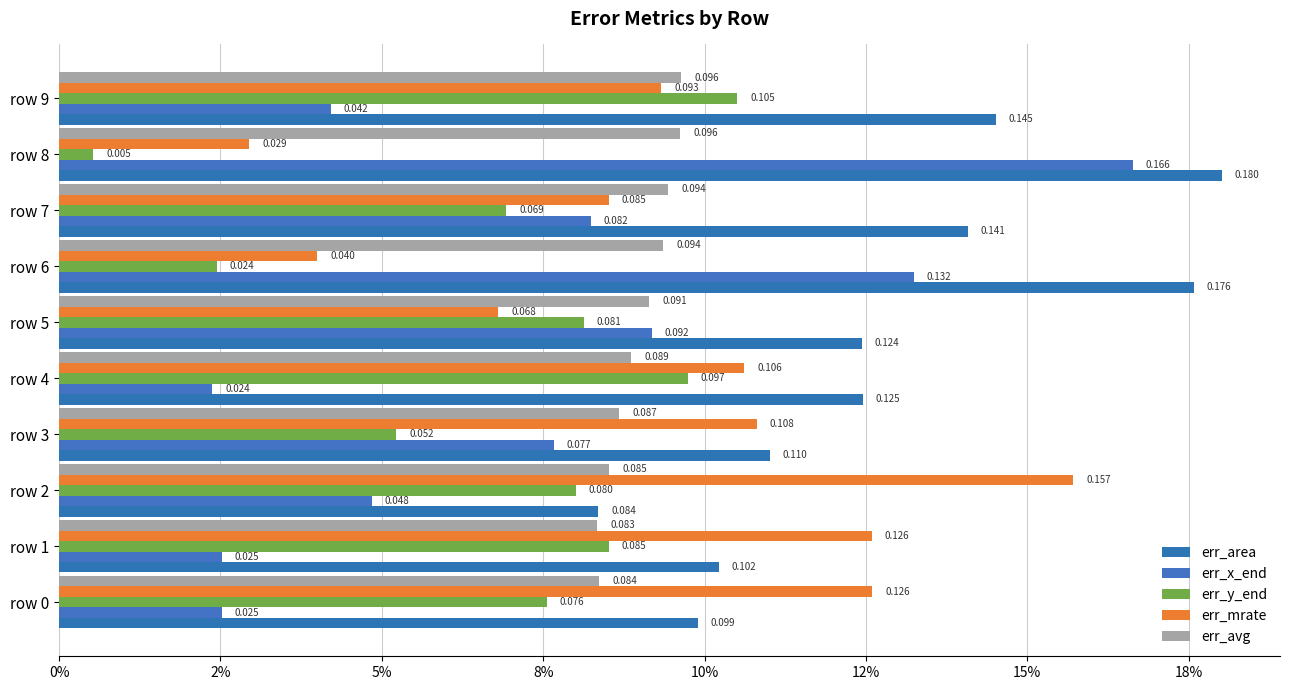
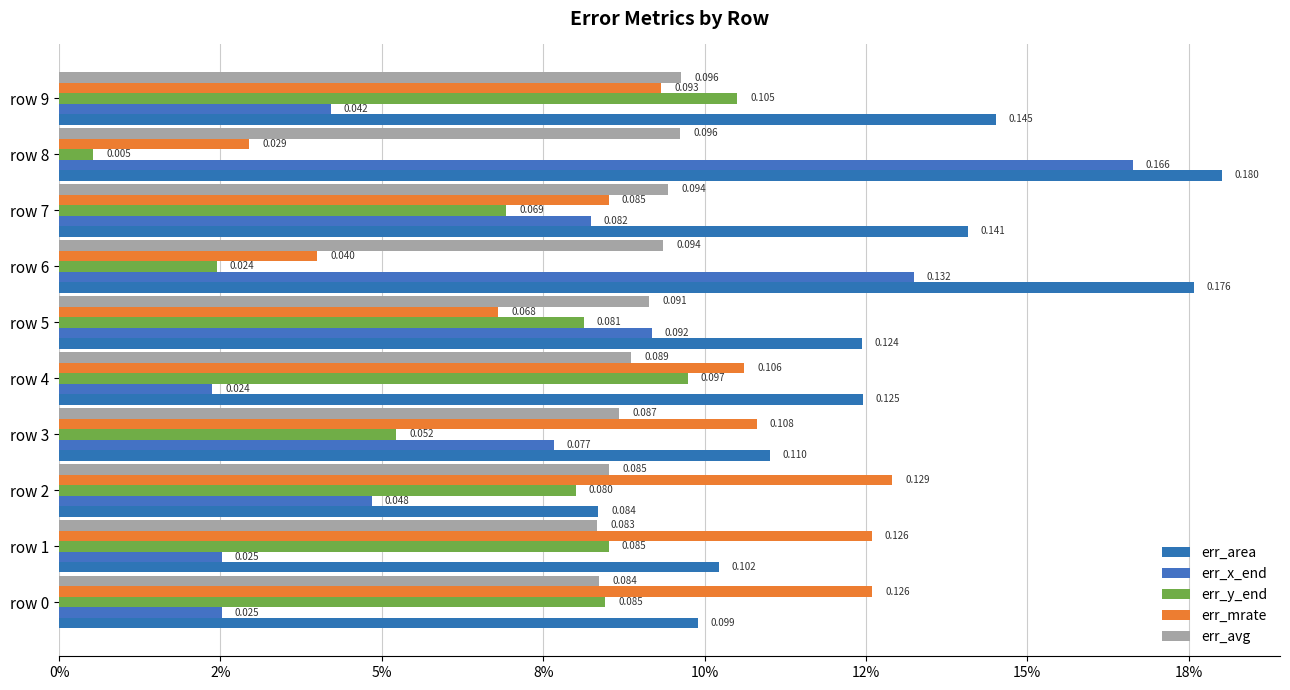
err_mrate, row 2: 0.157 -> 0.129
err_y_end, row 0: 0.076 -> 0.085
